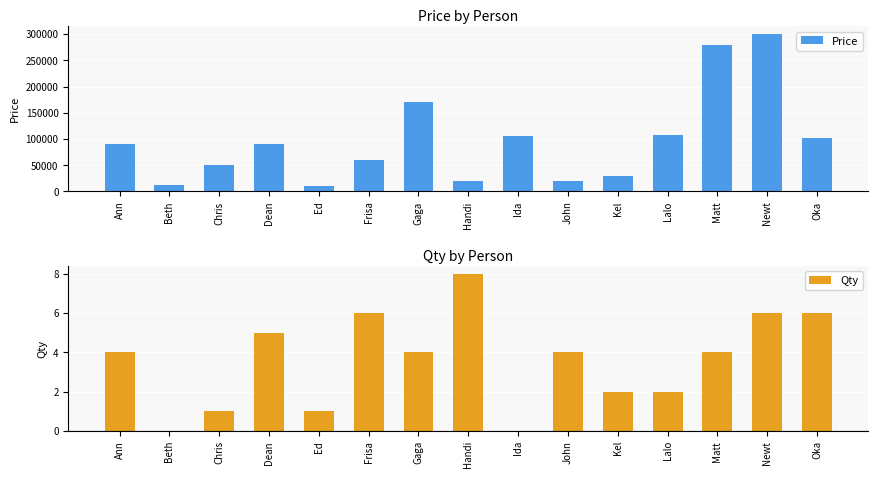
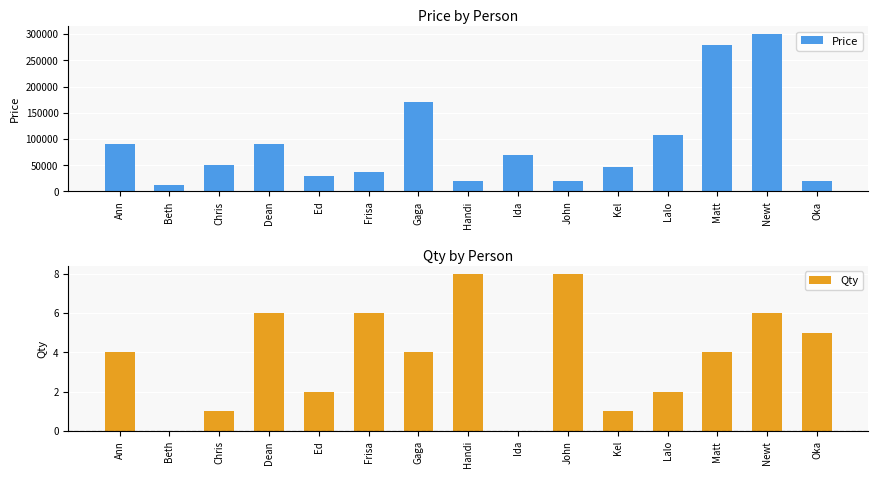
Price by Person, Ed: 10000 -> 30000
Price by Person, Frisa: 60000 -> 40000
Price by Person, Ida: 110000 -> 70000
Price by Person, Kel: 30000 -> 50000
Price by Person, Oka: 100000 -> 20000
Qty by Person, Dean: 5 -> 6
Qty by Person, Ed: 1 -> 2
Qty by Person, John: 4 -> 8
Qty by Person, Kel: 2 -> 1
Qty by Person, Oka: 6 -> 5
